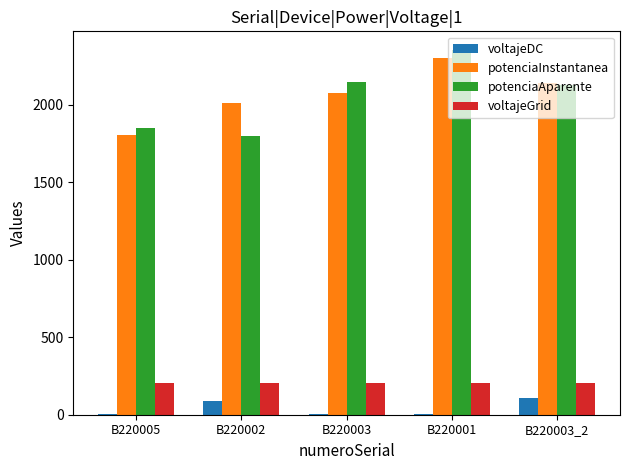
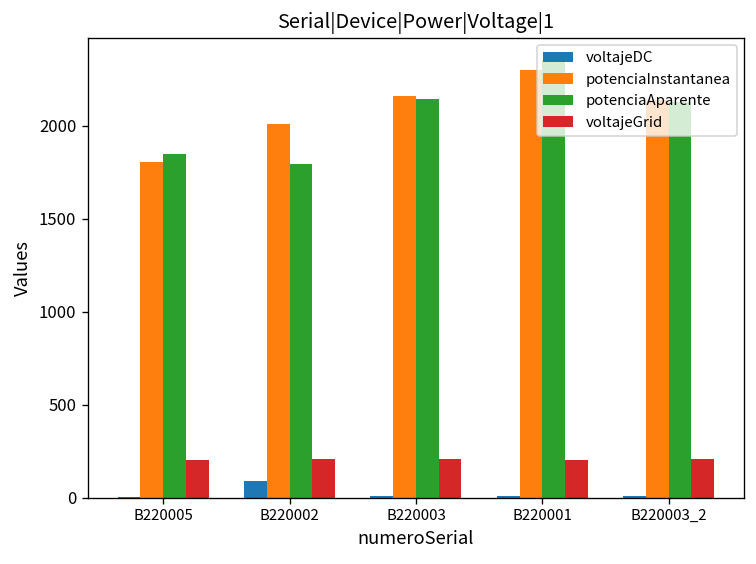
potenciaInstantanea, B220003: 2070 -> 2160
voltajeDC, B220003_2: 110 -> 10
